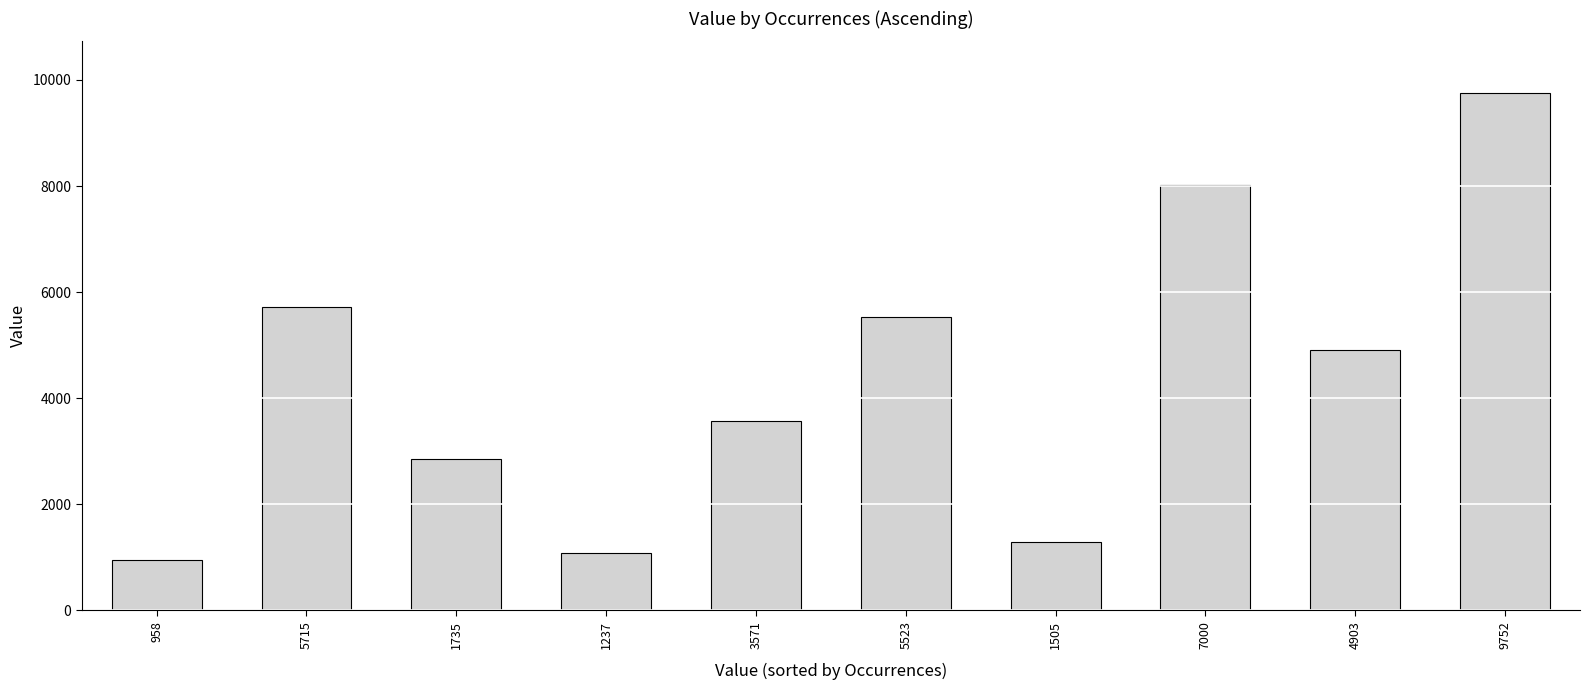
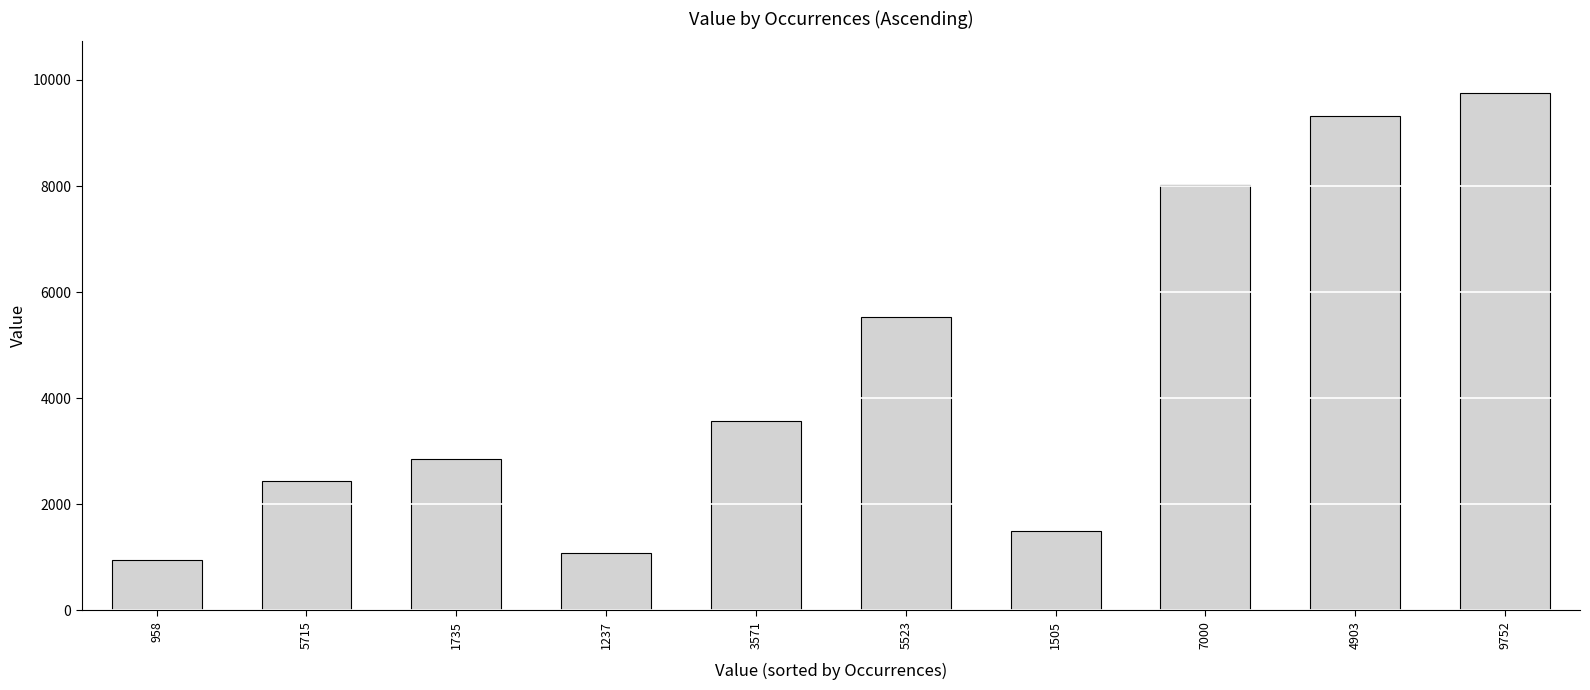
5715: 5700 -> 2400
1505: 1300 -> 1500
4903: 4900 -> 9300
